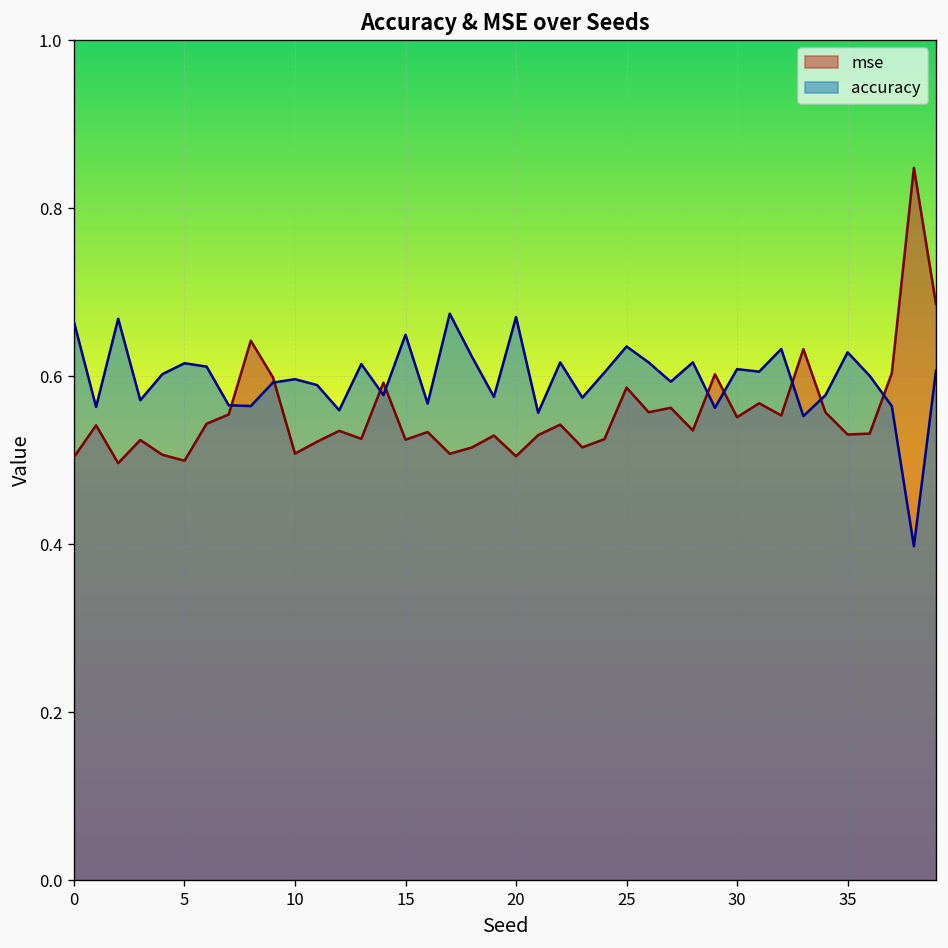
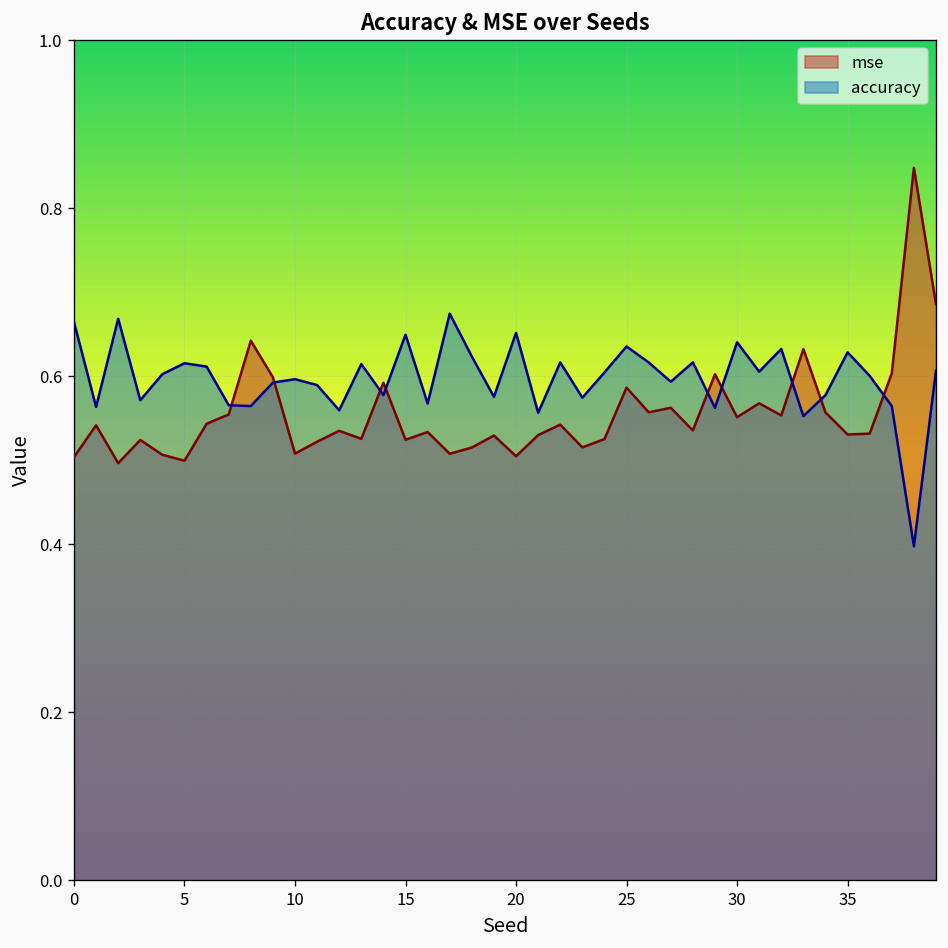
accuracy, 20: 0.67 -> 0.65
accuracy, 30: 0.61 -> 0.64
